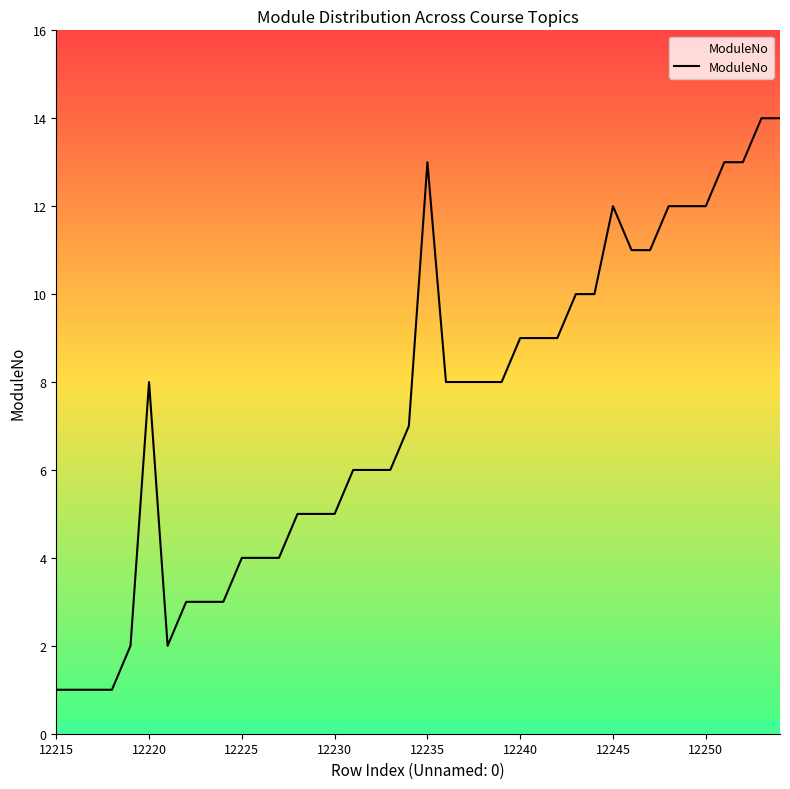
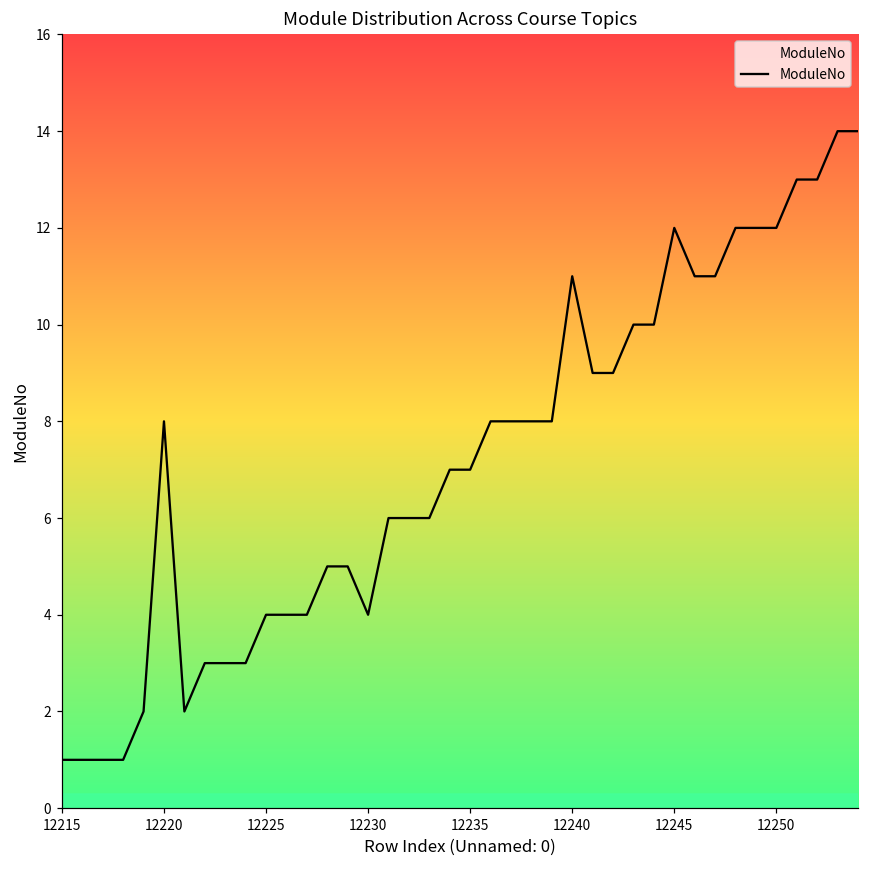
12230: 5 -> 4
12235: 13 -> 7
12240: 9 -> 11
